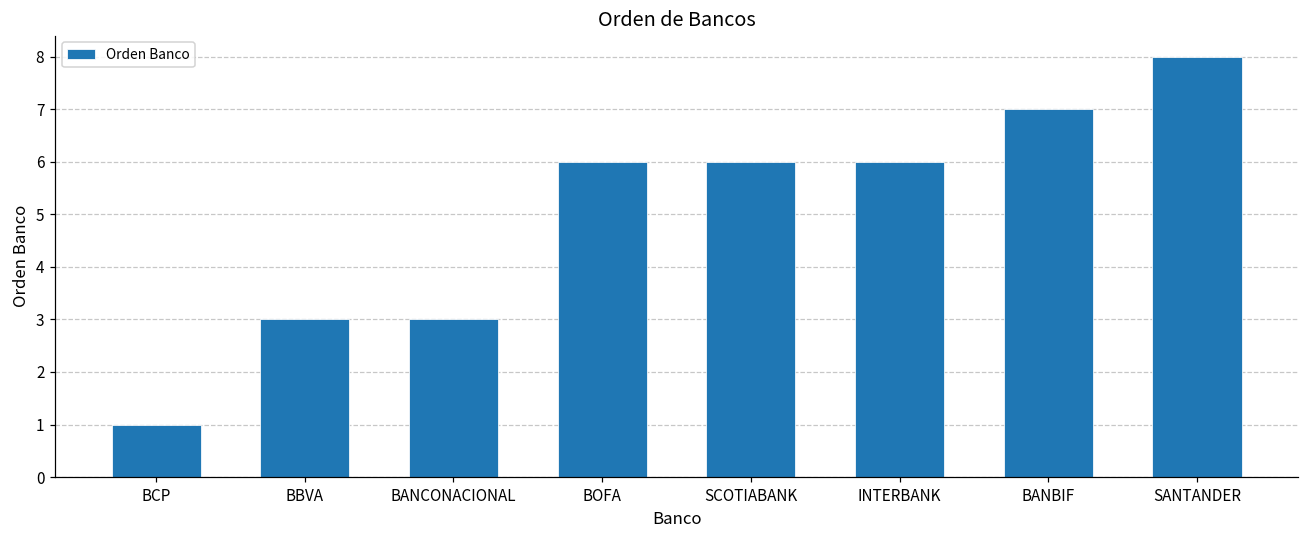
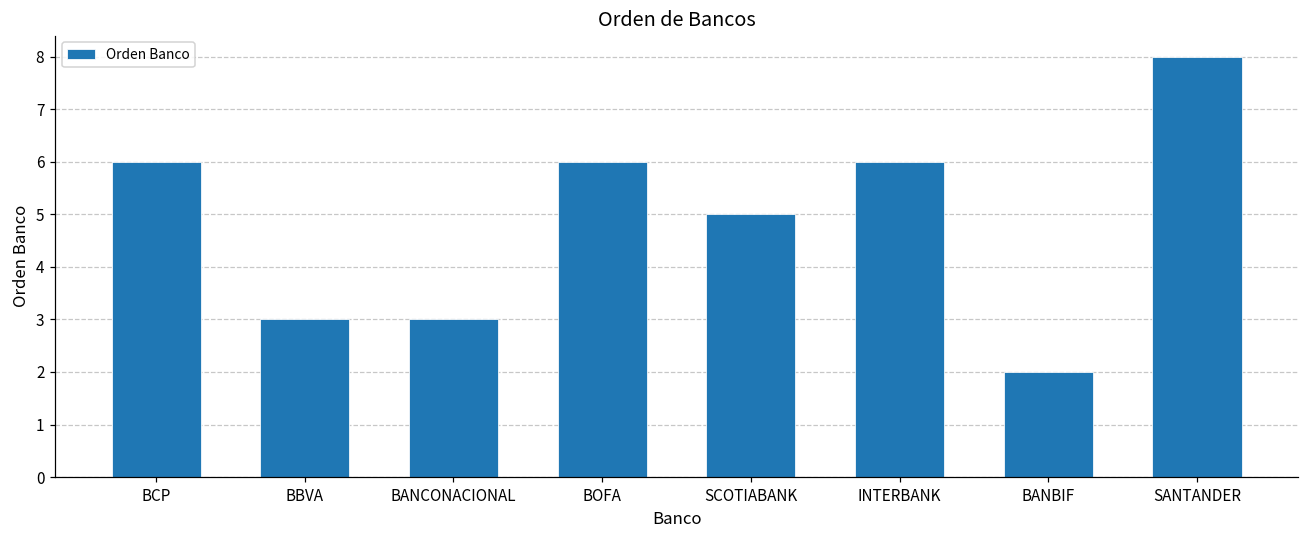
BCP: 1 -> 6
SCOTIABANK: 6 -> 5
BANBIF: 7 -> 2
